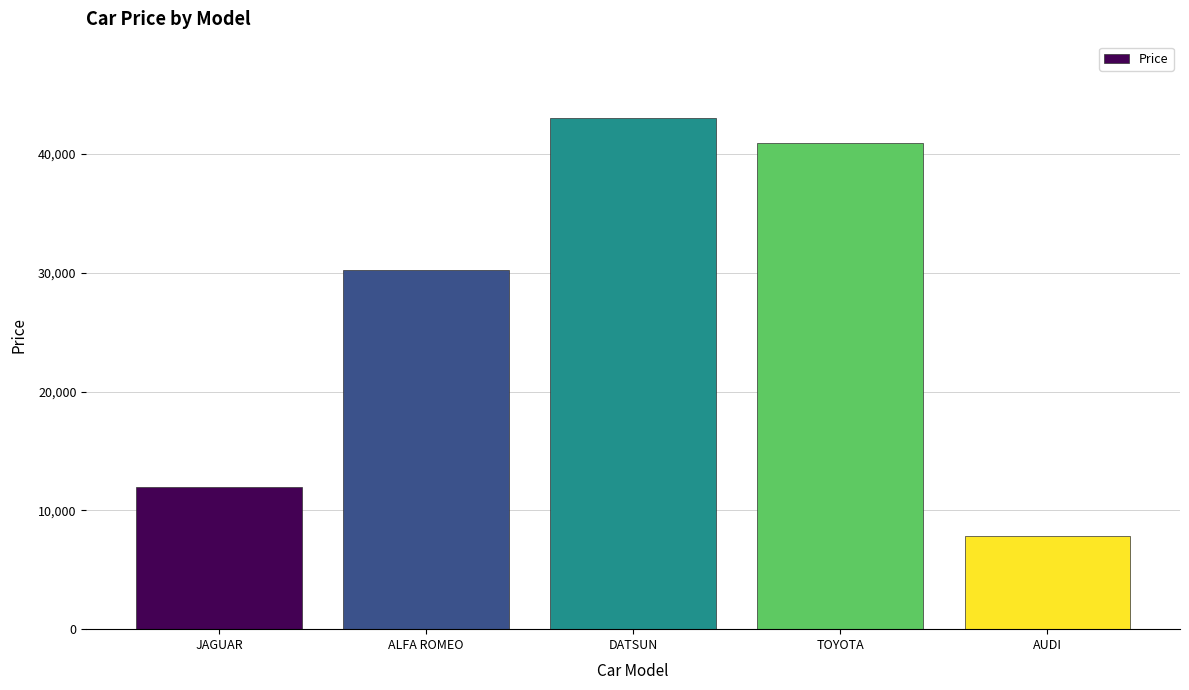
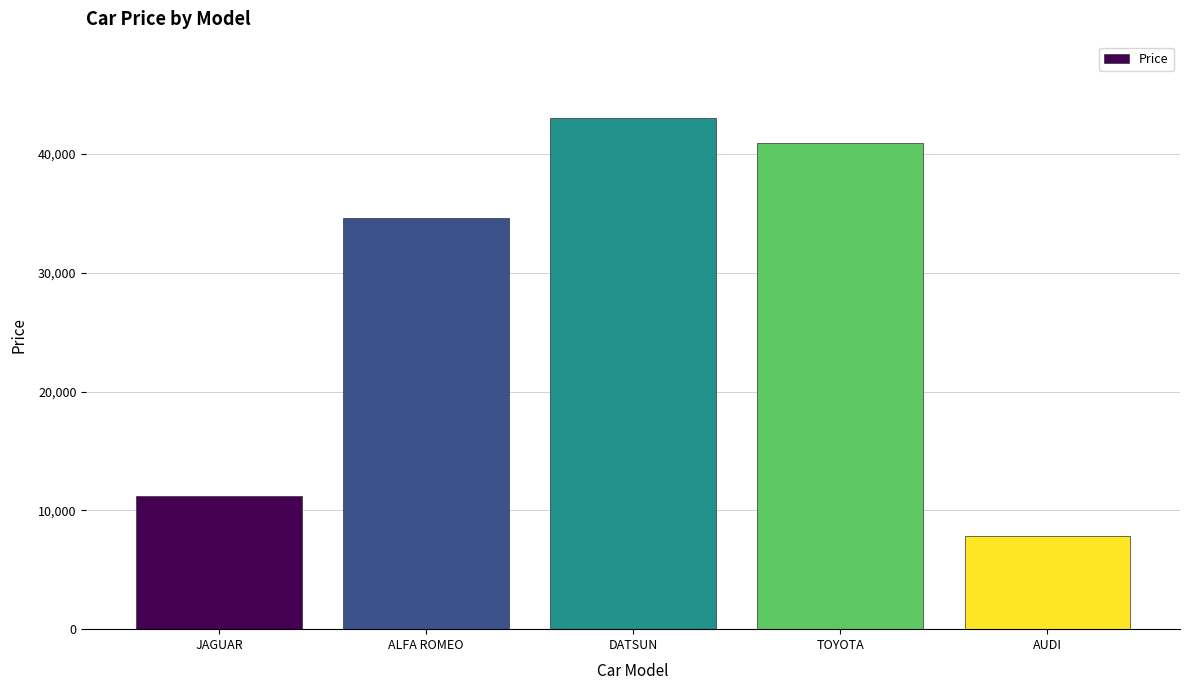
JAGUAR: 12,000 -> 11,200
ALFA ROMEO: 30,200 -> 34,600
